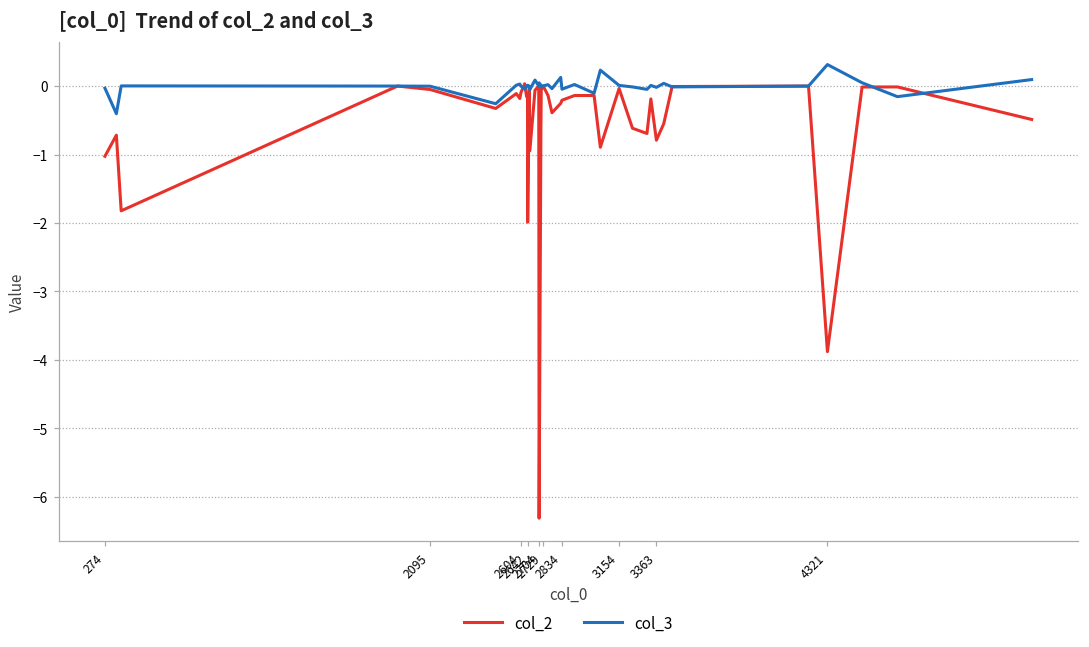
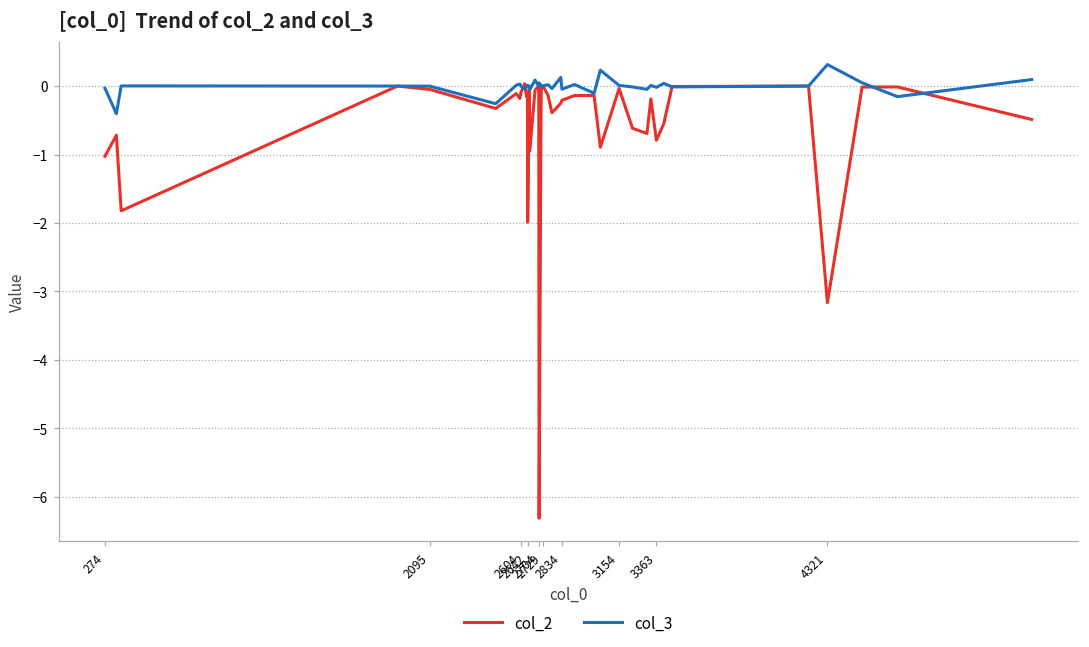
col_2, 4321: -3.9 -> -3.2
